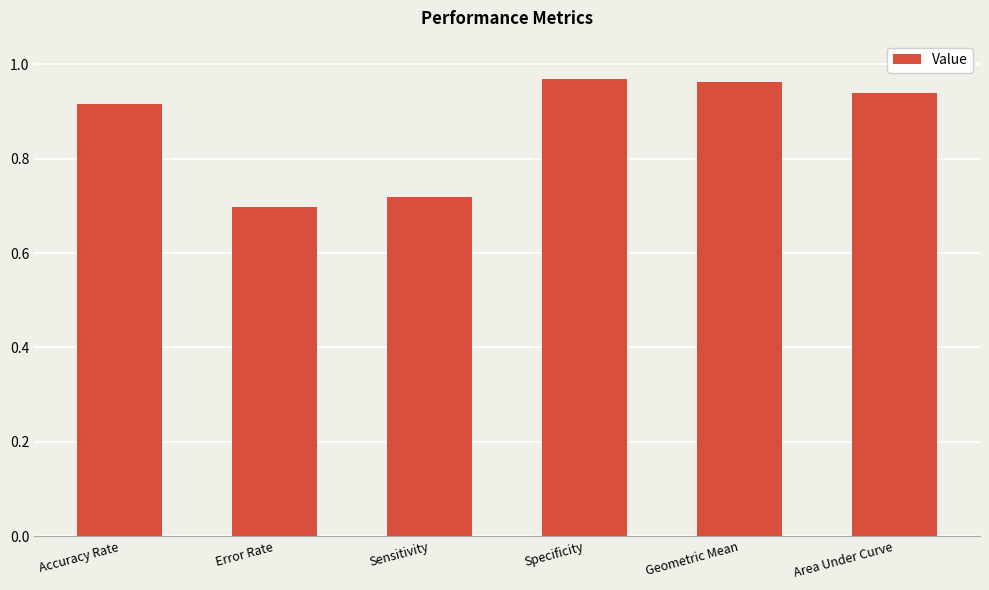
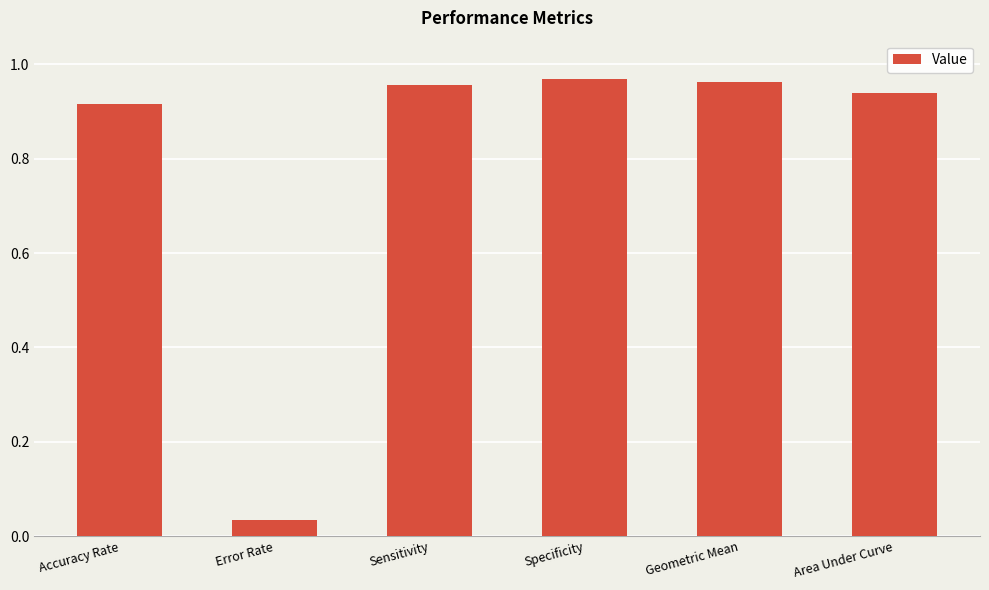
Error Rate: 0.70 -> 0.04
Sensitivity: 0.72 -> 0.96
